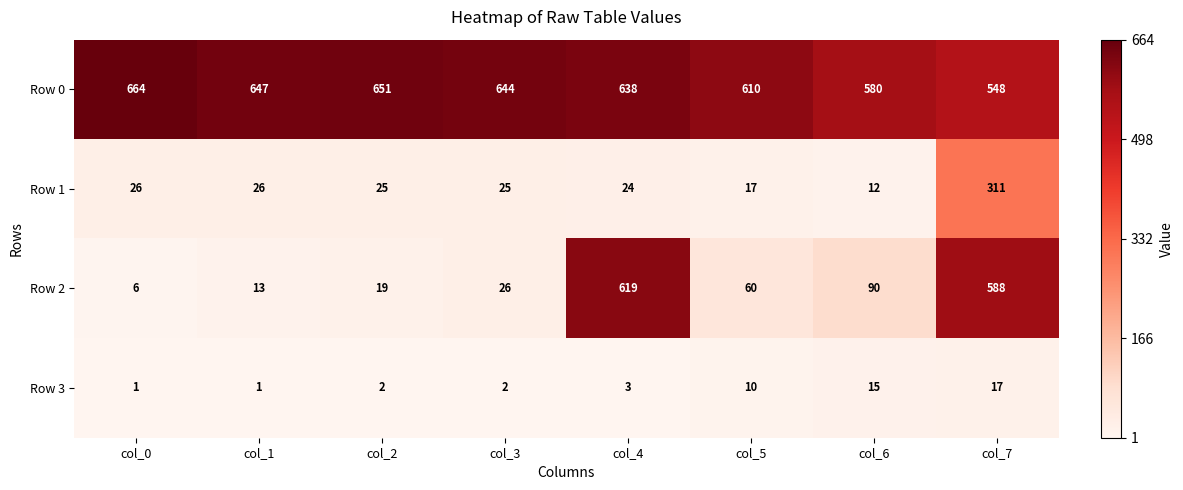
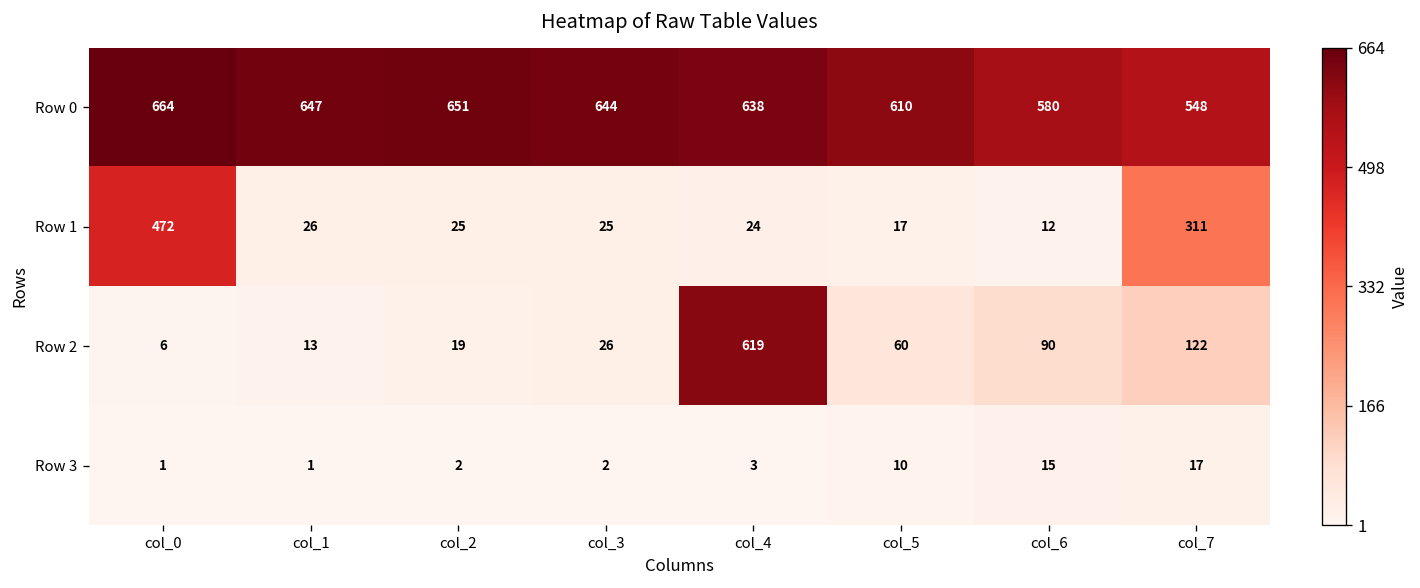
Row 1, col_0: 26 -> 472
Row 2, col_7: 588 -> 122
